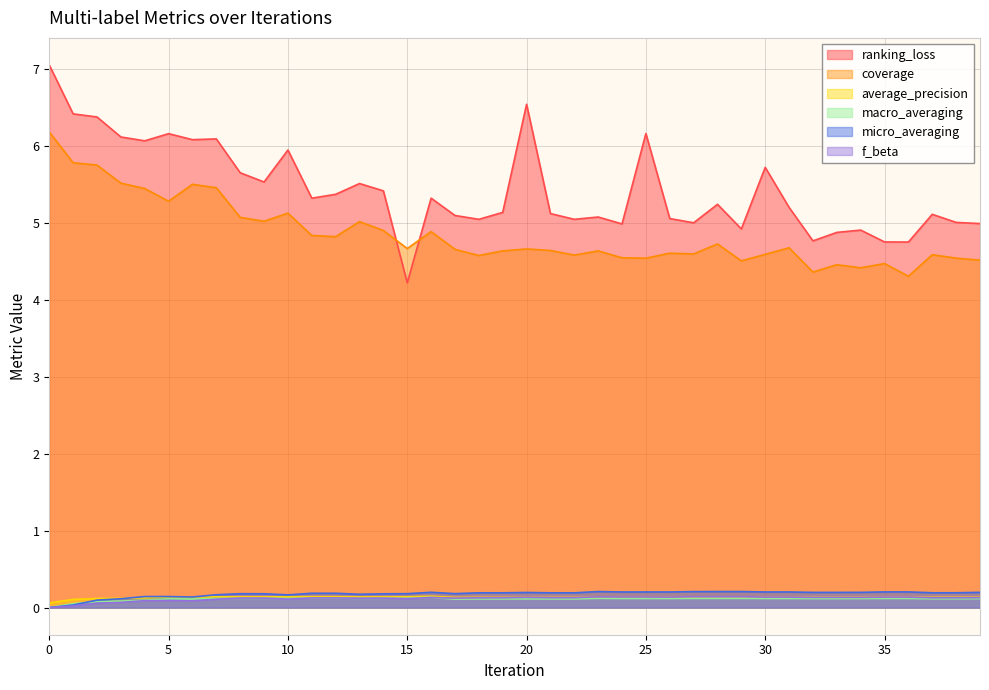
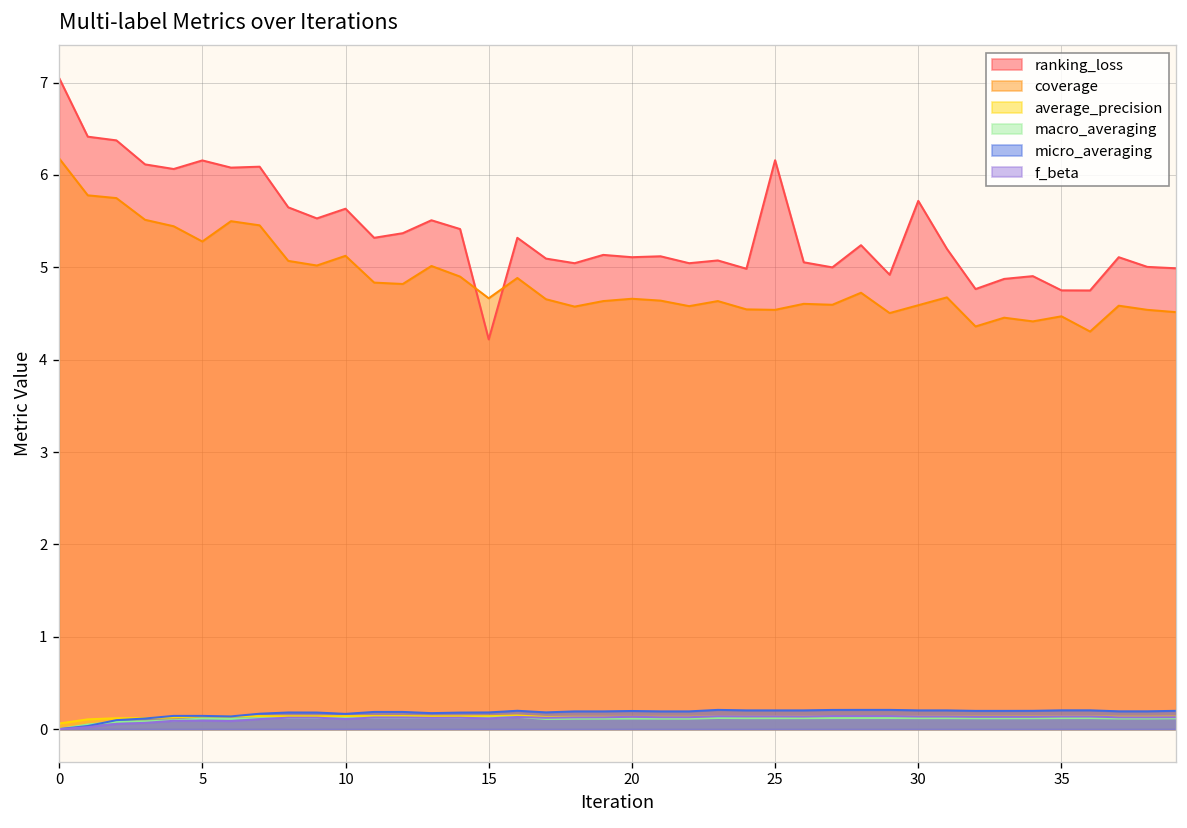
ranking_loss, 10: 5.9 -> 5.6
ranking_loss, 20: 6.5 -> 5.1
